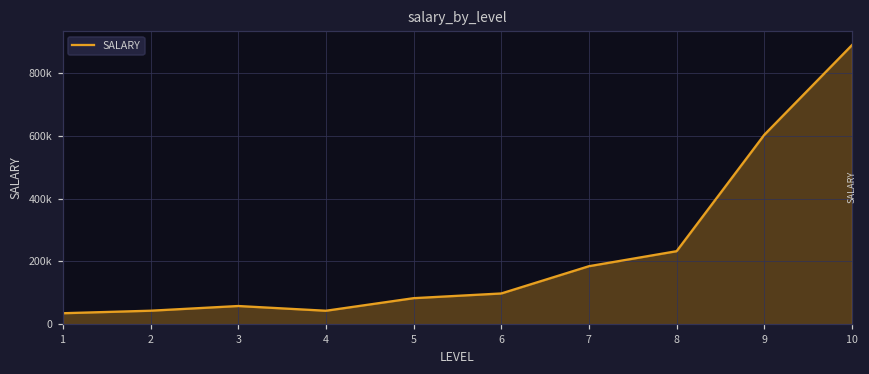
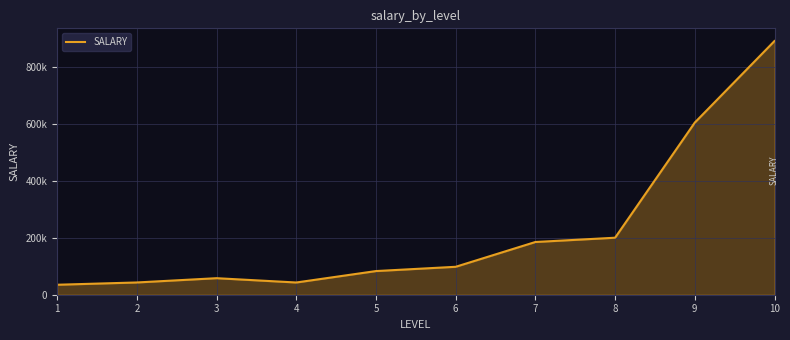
8: 230000 -> 200000
